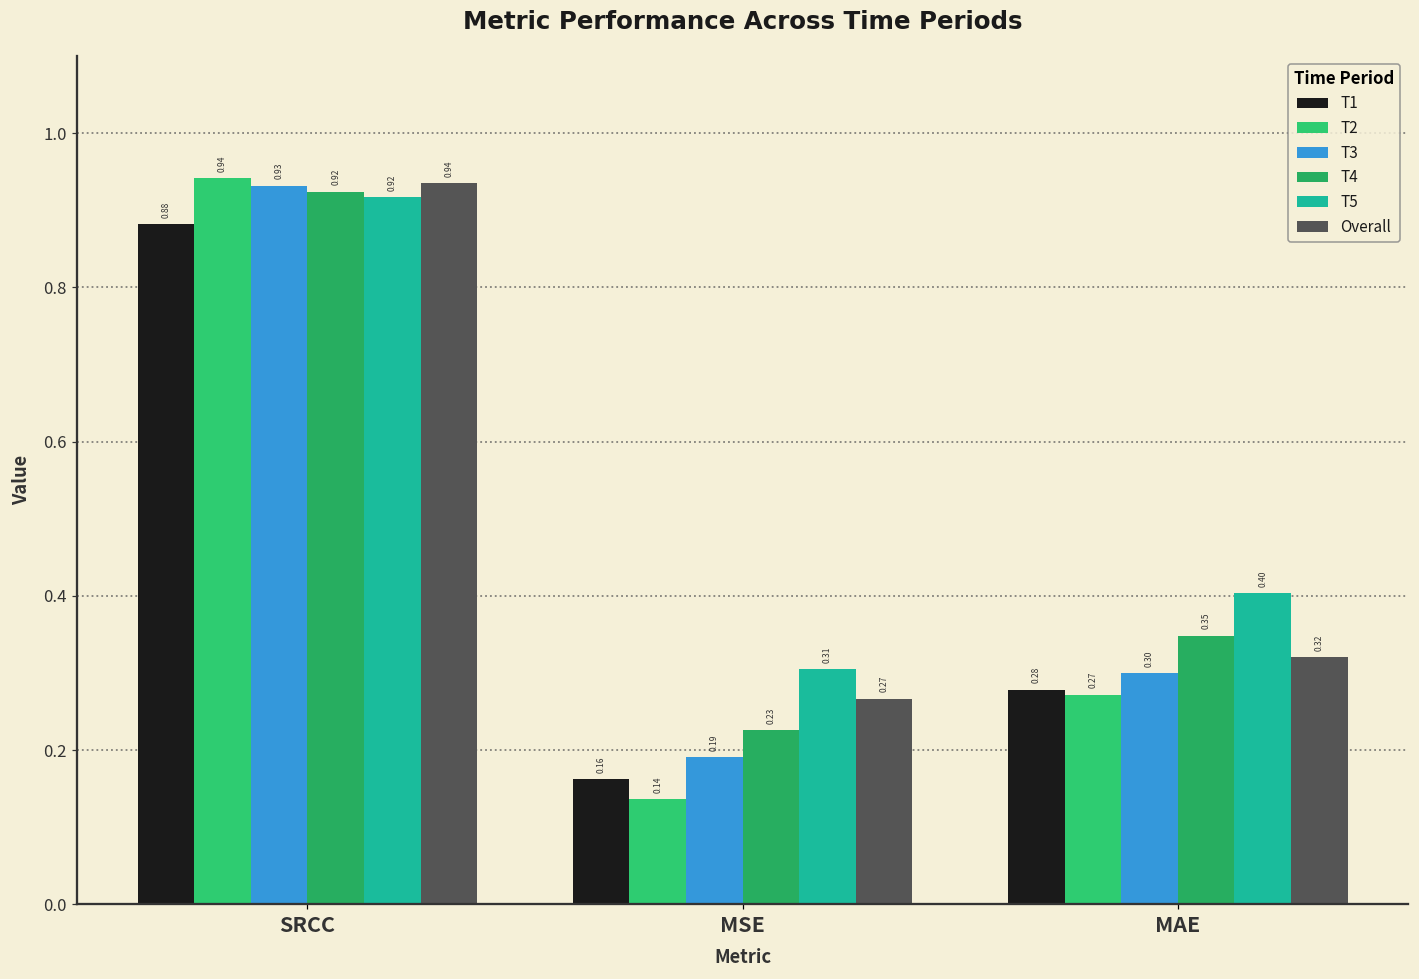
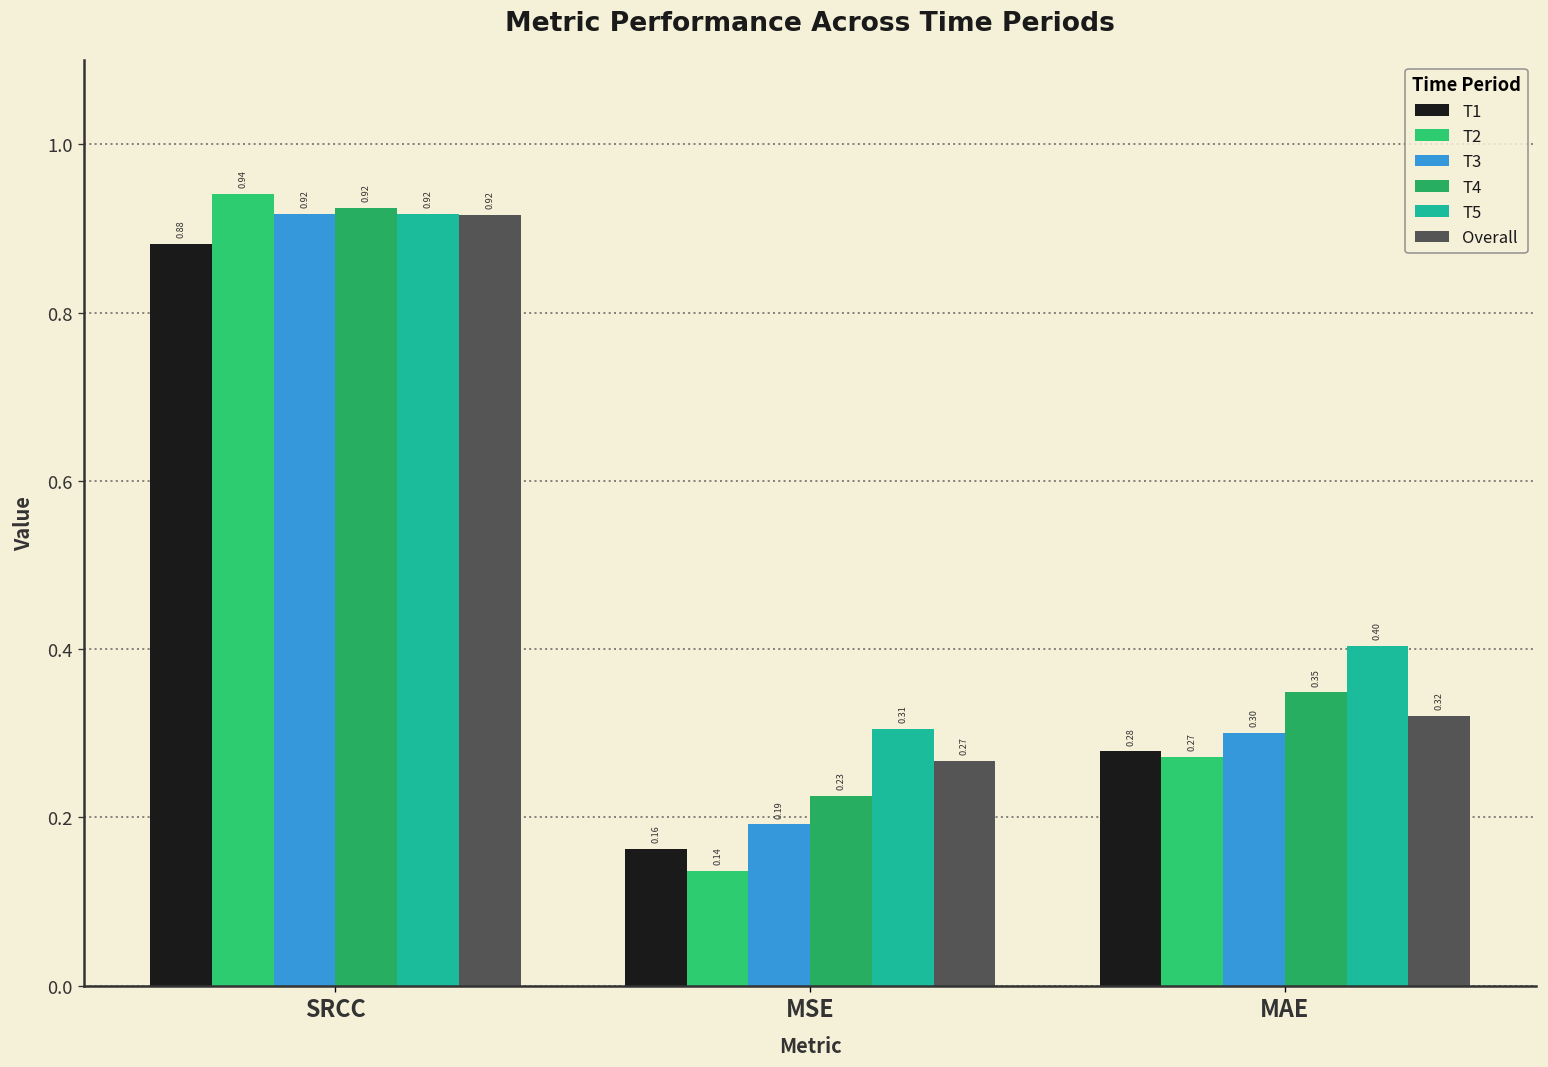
T3, SRCC: 0.93 -> 0.92
Overall, SRCC: 0.94 -> 0.92
